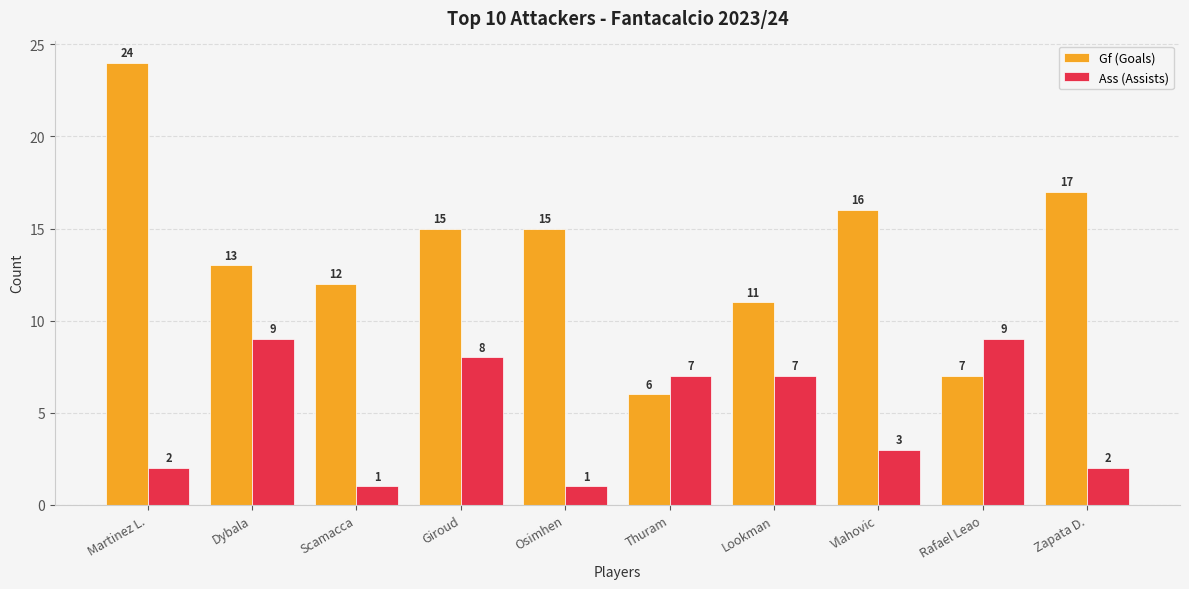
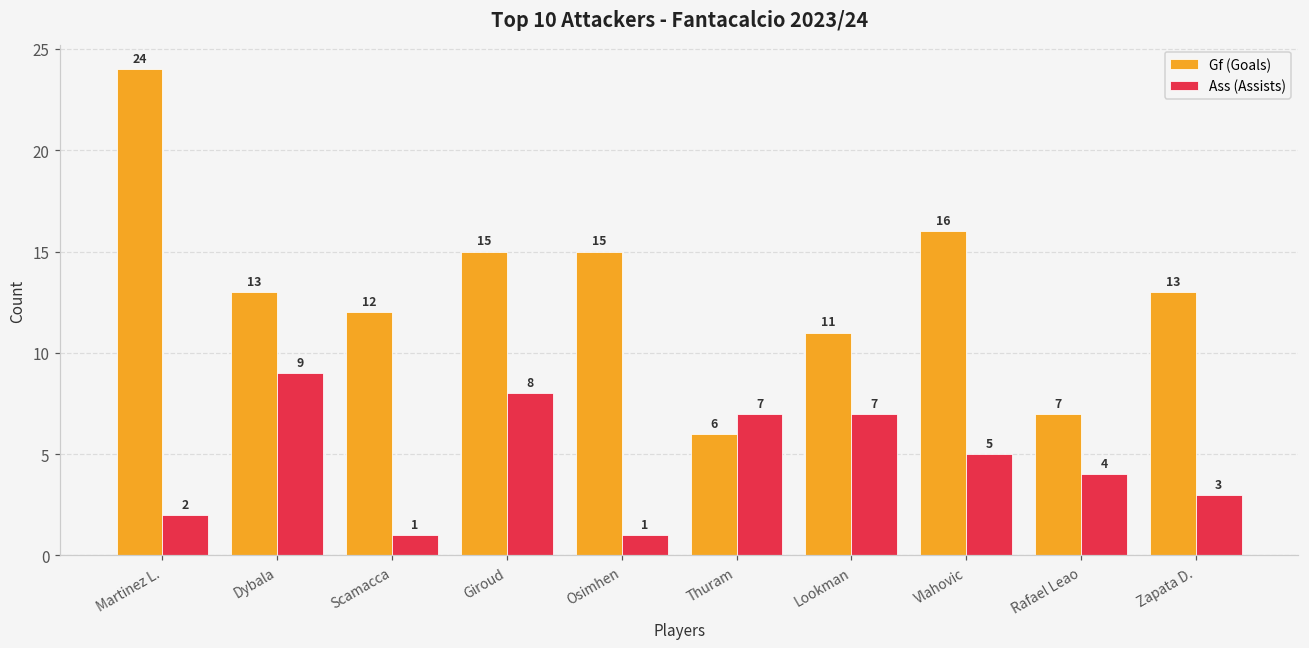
Ass (Assists), Vlahovic: 3 -> 5
Ass (Assists), Rafael Leao: 9 -> 4
Gf (Goals), Zapata D.: 17 -> 13
Ass (Assists), Zapata D.: 2 -> 3
